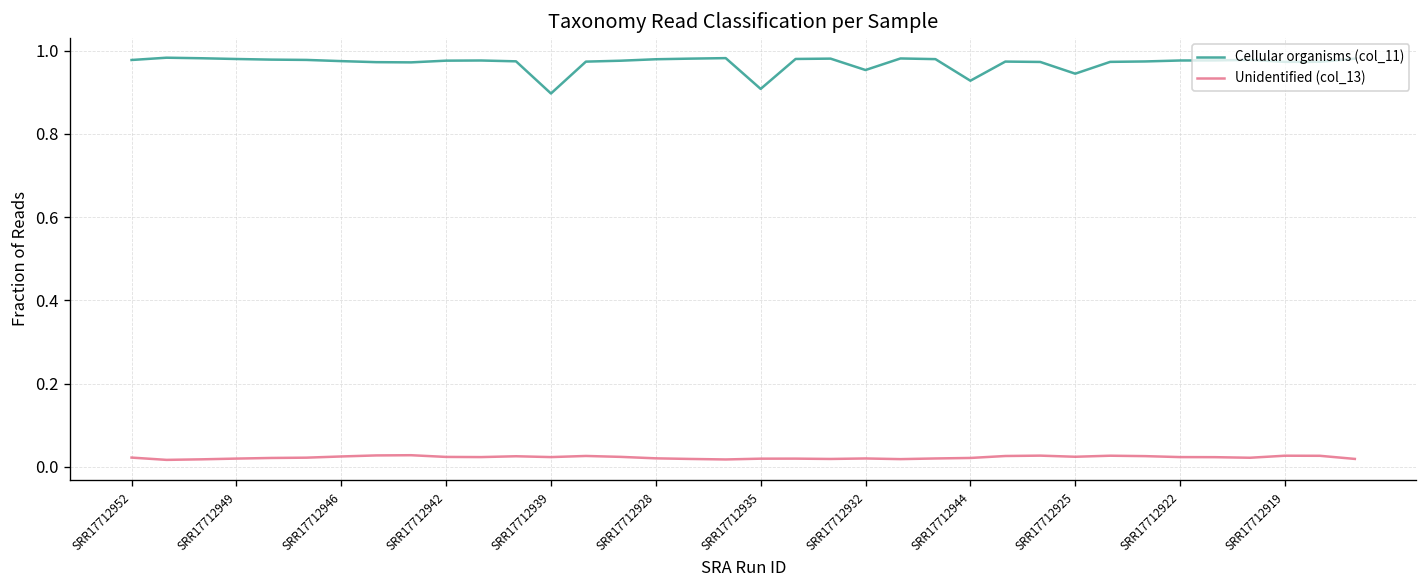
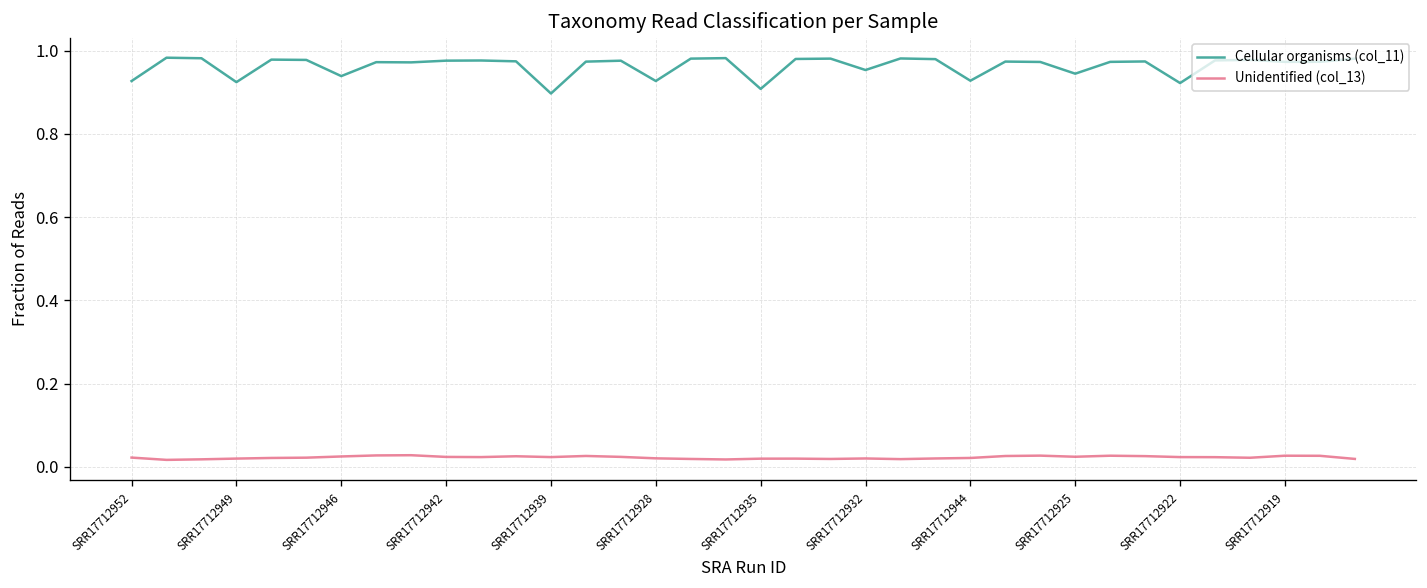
Cellular organisms (col_11), SRR17712952: 0.98 -> 0.93
Cellular organisms (col_11), SRR17712949: 0.98 -> 0.92
Cellular organisms (col_11), SRR17712946: 0.98 -> 0.94
Cellular organisms (col_11), SRR17712928: 0.98 -> 0.93
Cellular organisms (col_11), SRR17712922: 0.98 -> 0.92
